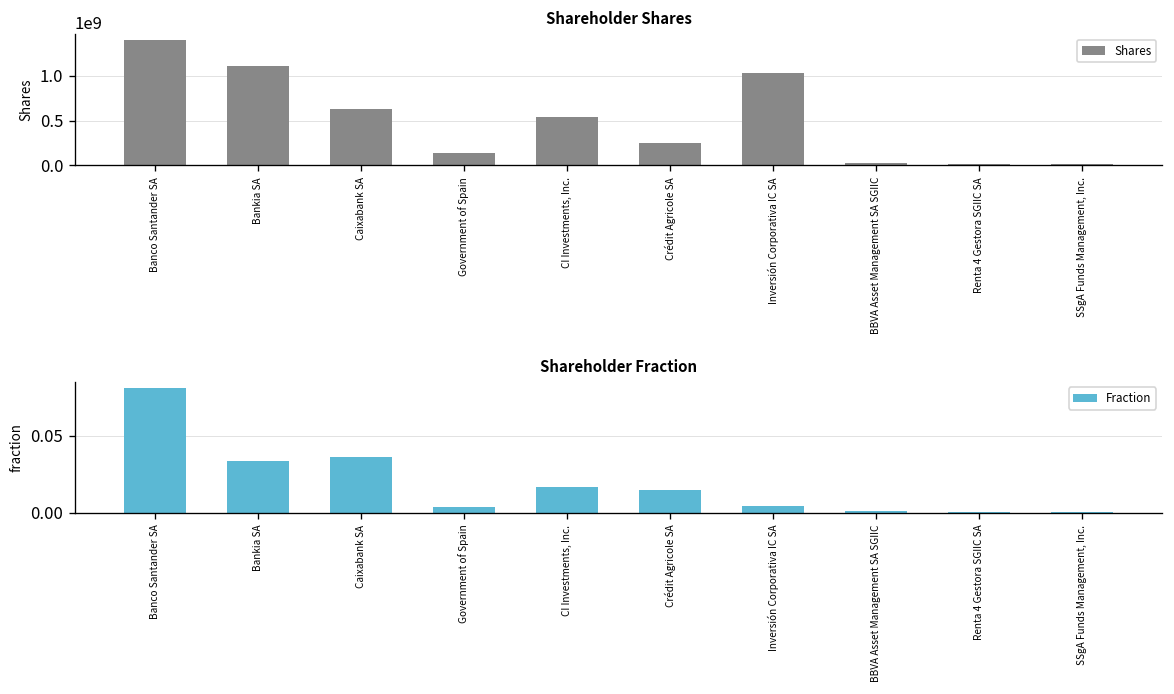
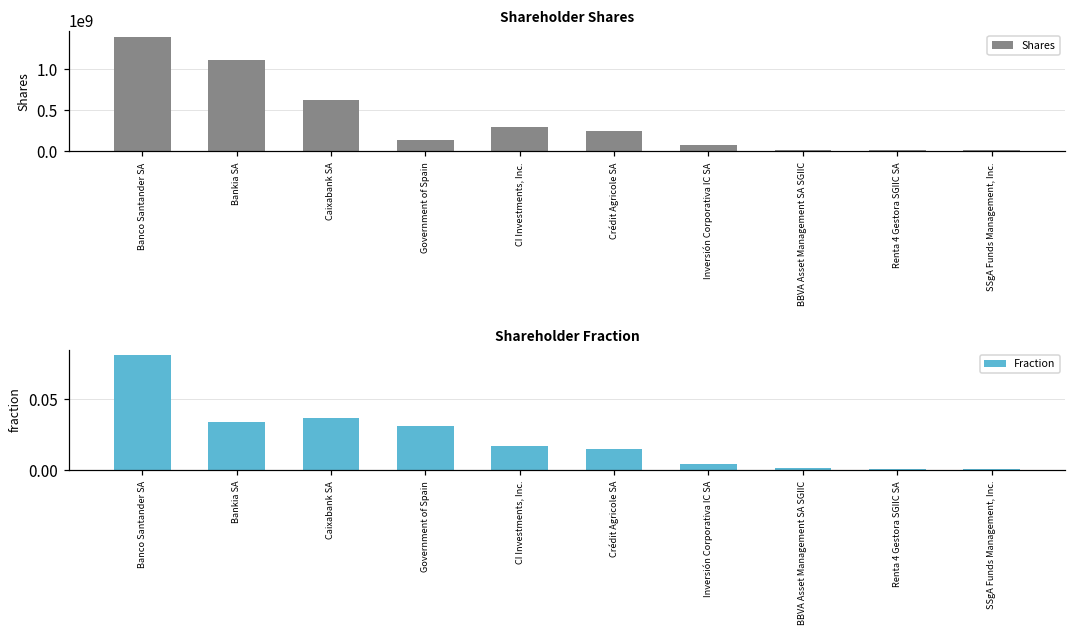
Shareholder Shares, CI Investments, Inc.: 500000000 -> 300000000
Shareholder Shares, Inversión Corporativa IC SA: 1000000000 -> 100000000
Shareholder Fraction, Government of Spain: 0.004 -> 0.031
